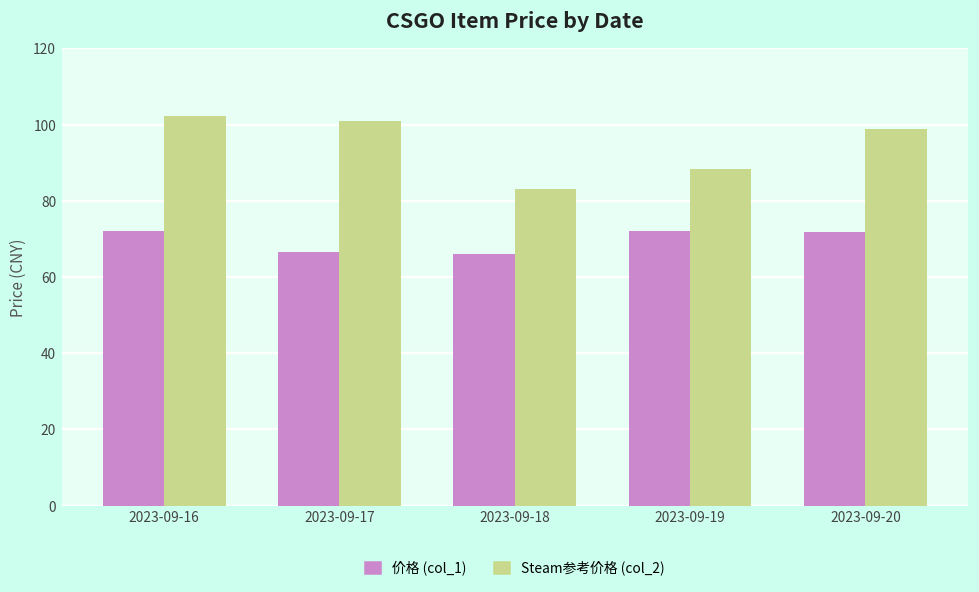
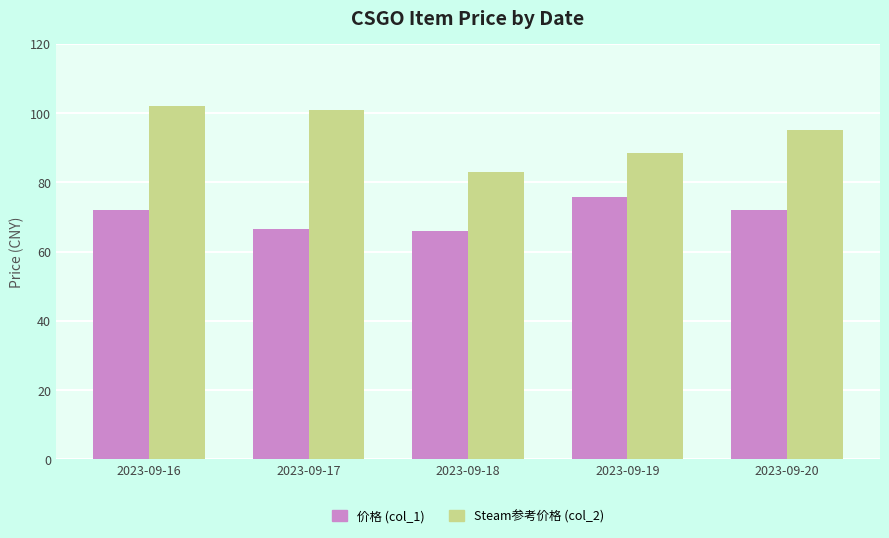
价格 (col_1), 2023-09-19: 72 -> 76
Steam参考价格 (col_2), 2023-09-20: 99 -> 95
